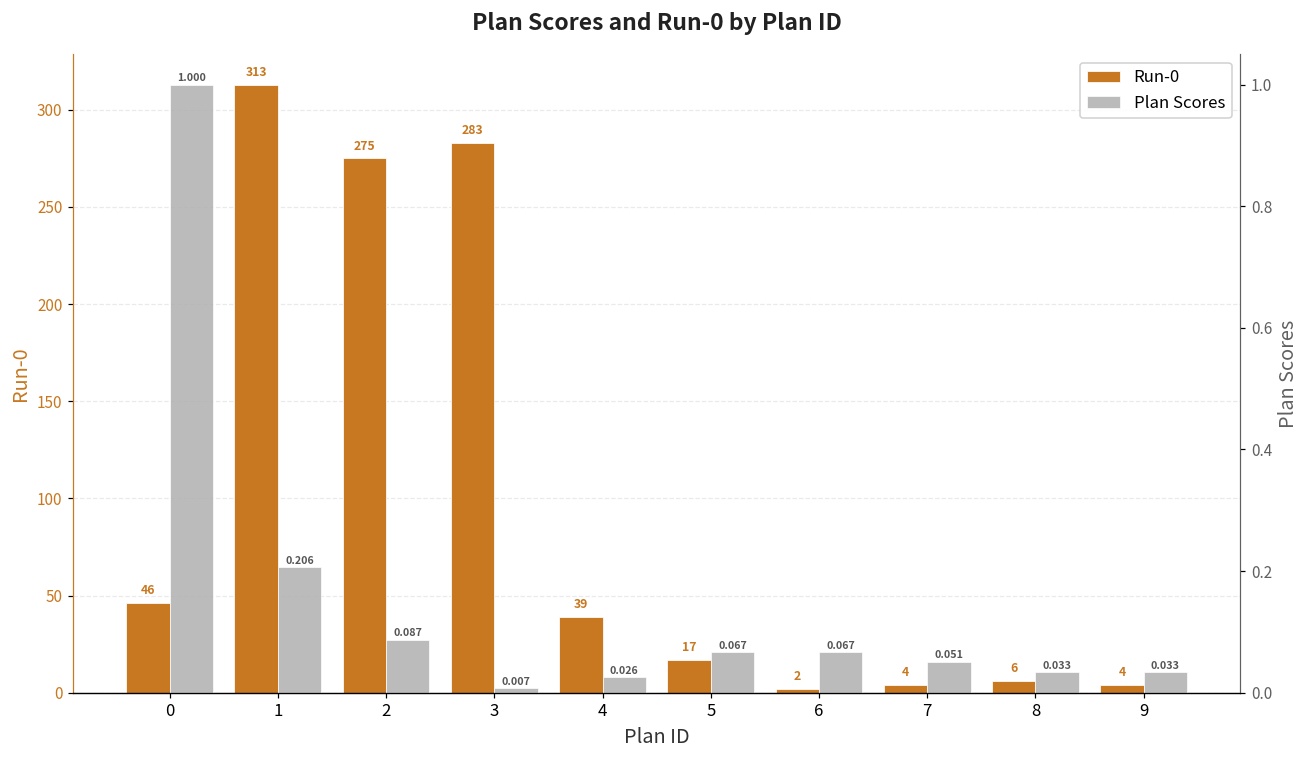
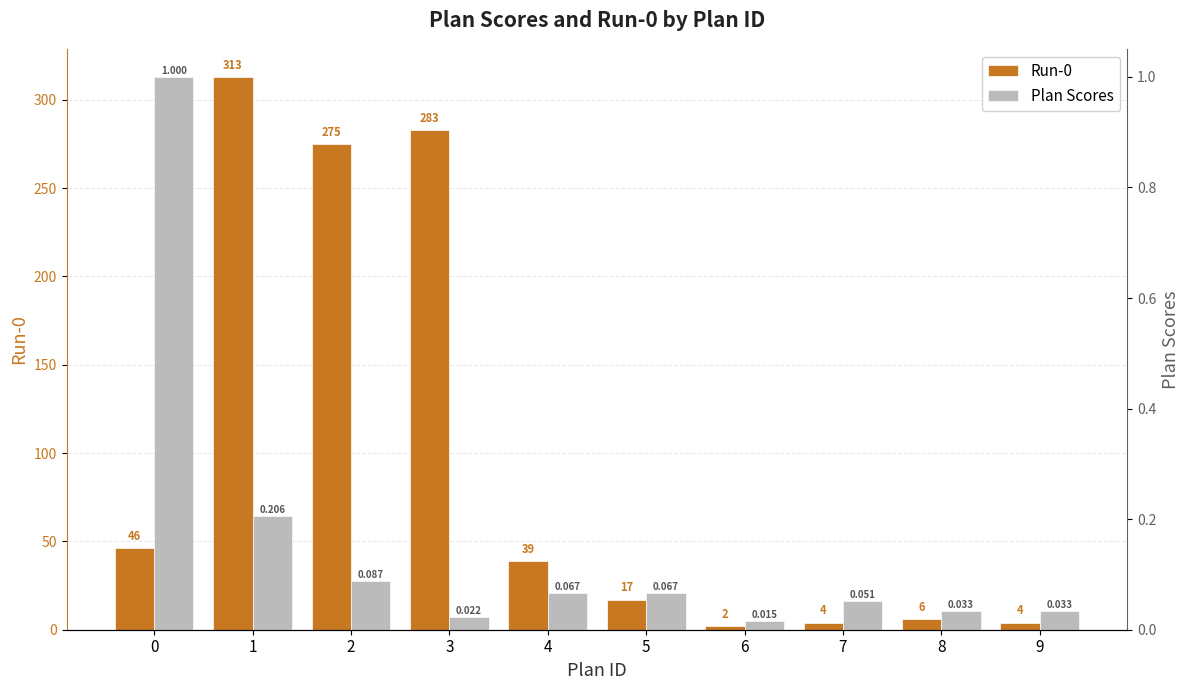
Plan Scores, 3: 0.007 -> 0.022
Plan Scores, 4: 0.026 -> 0.067
Plan Scores, 6: 0.067 -> 0.015
